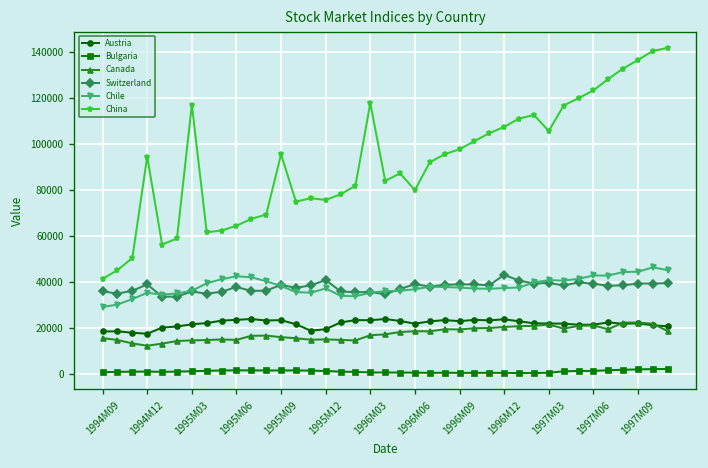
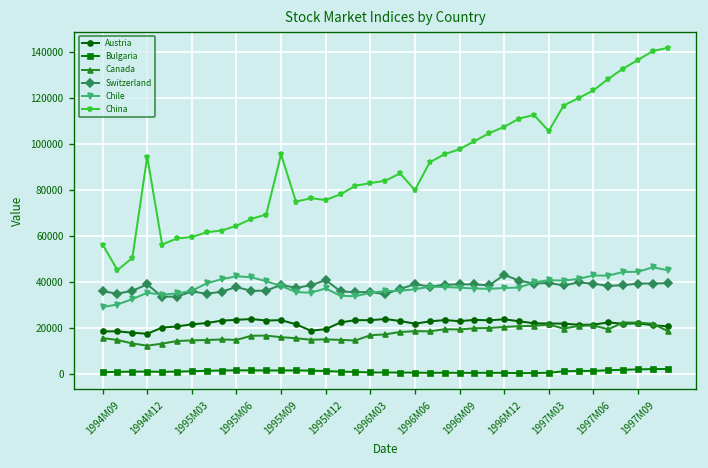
China, 1994M09: 41000 -> 56000
China, 1995M03: 117000 -> 60000
China, 1996M03: 118000 -> 83000
